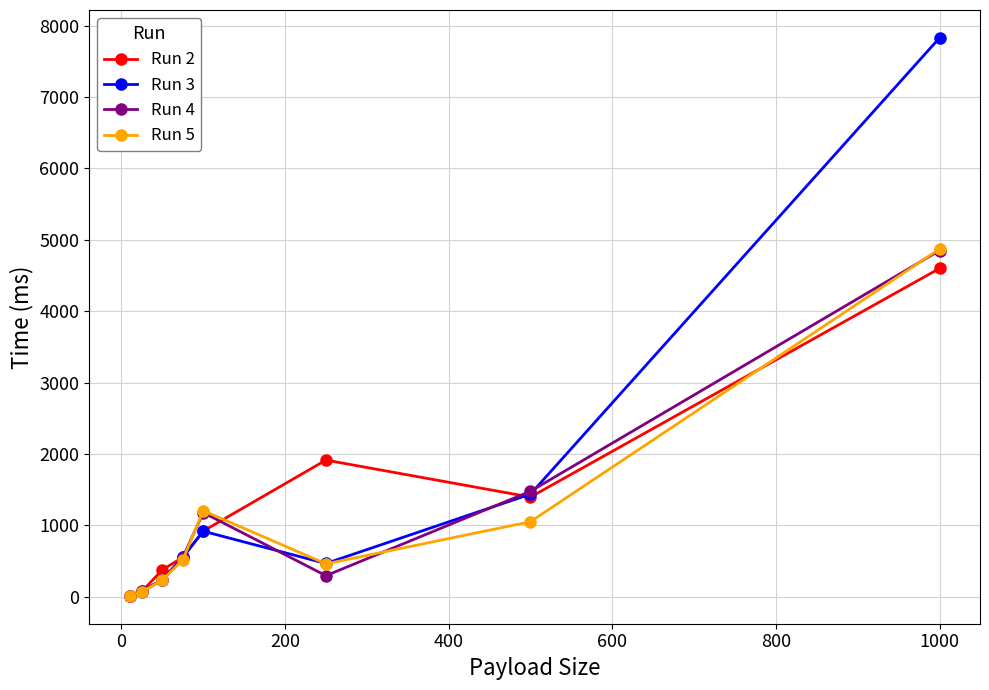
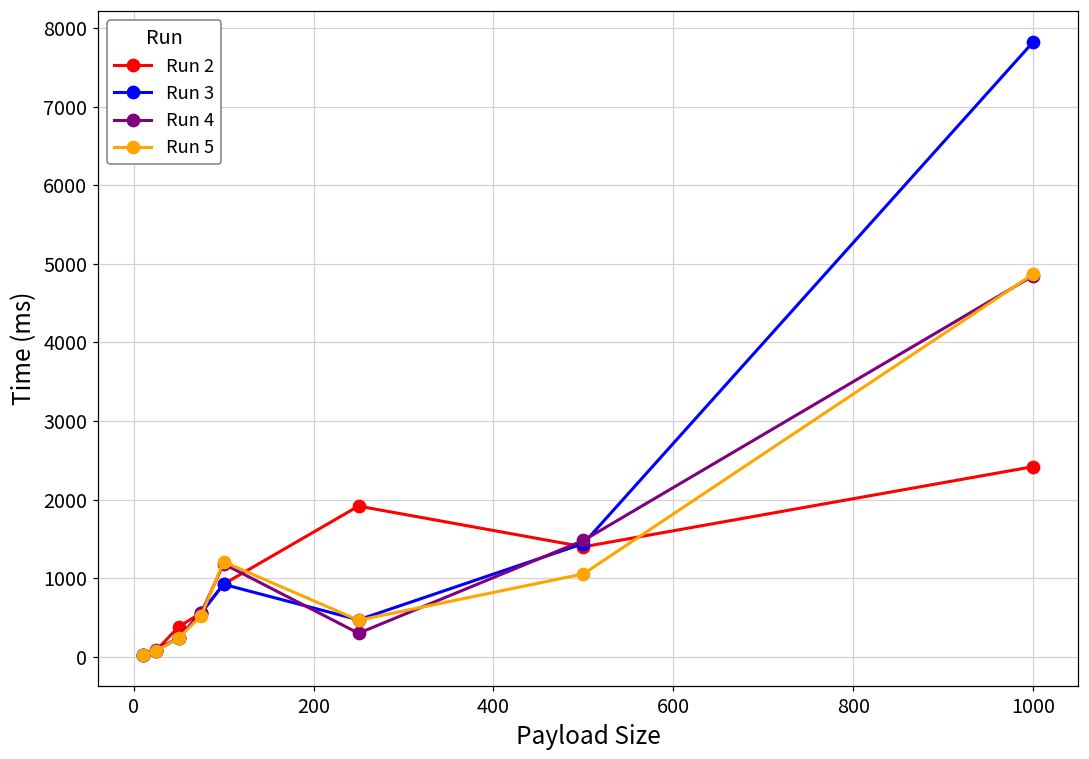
Run 2, 1000: 4600 -> 2400
